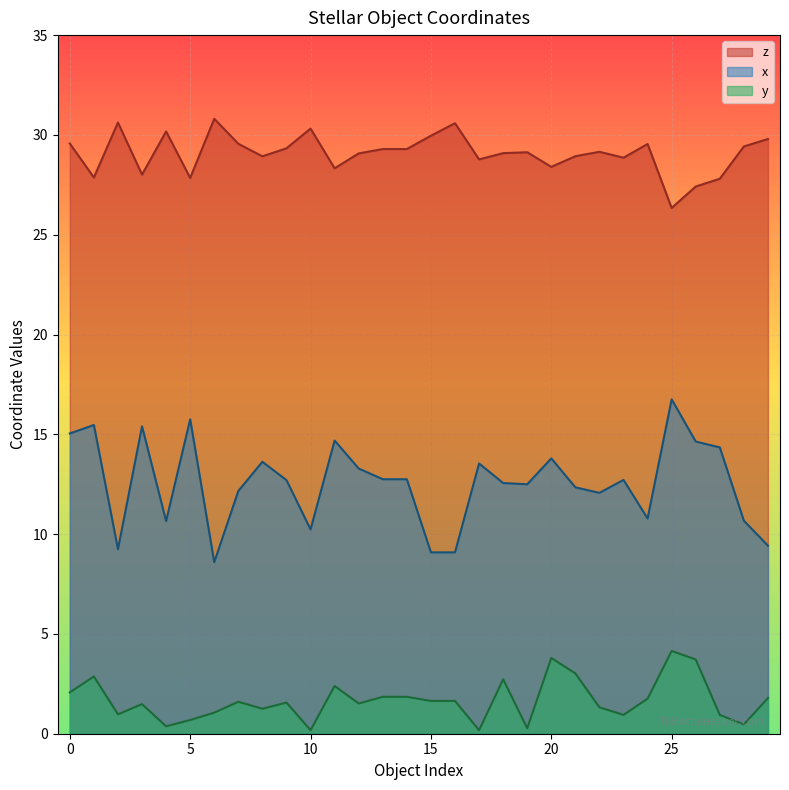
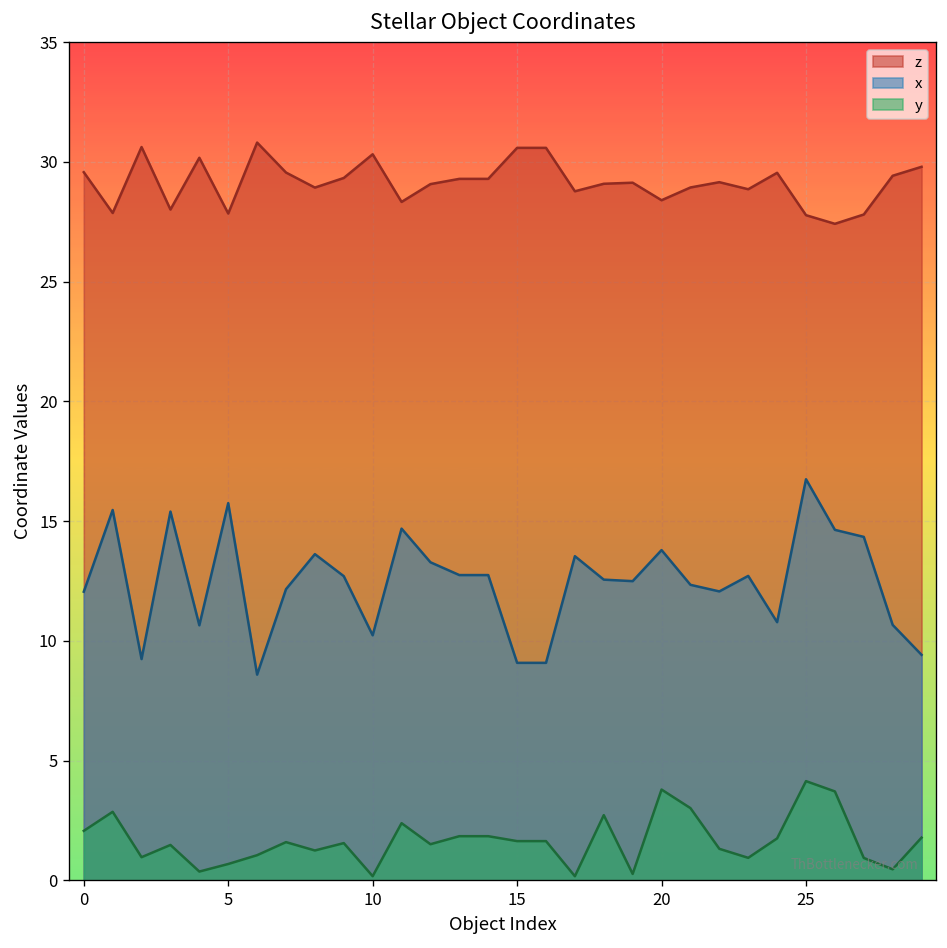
x, 0: 15.0 -> 12.1
z, 15: 30.0 -> 30.6
z, 25: 26.3 -> 27.8
